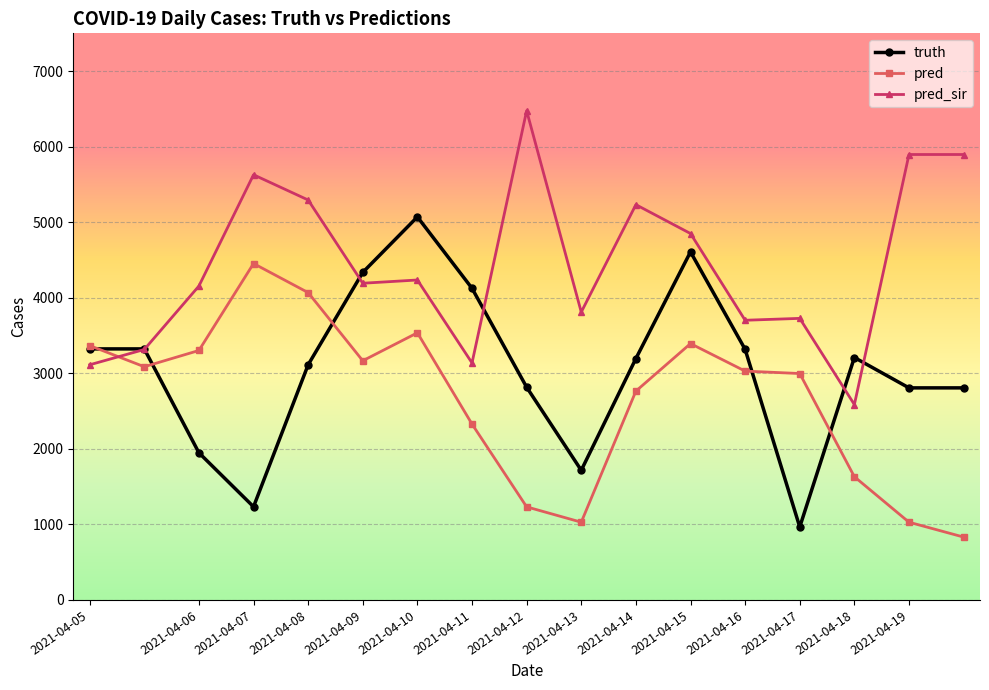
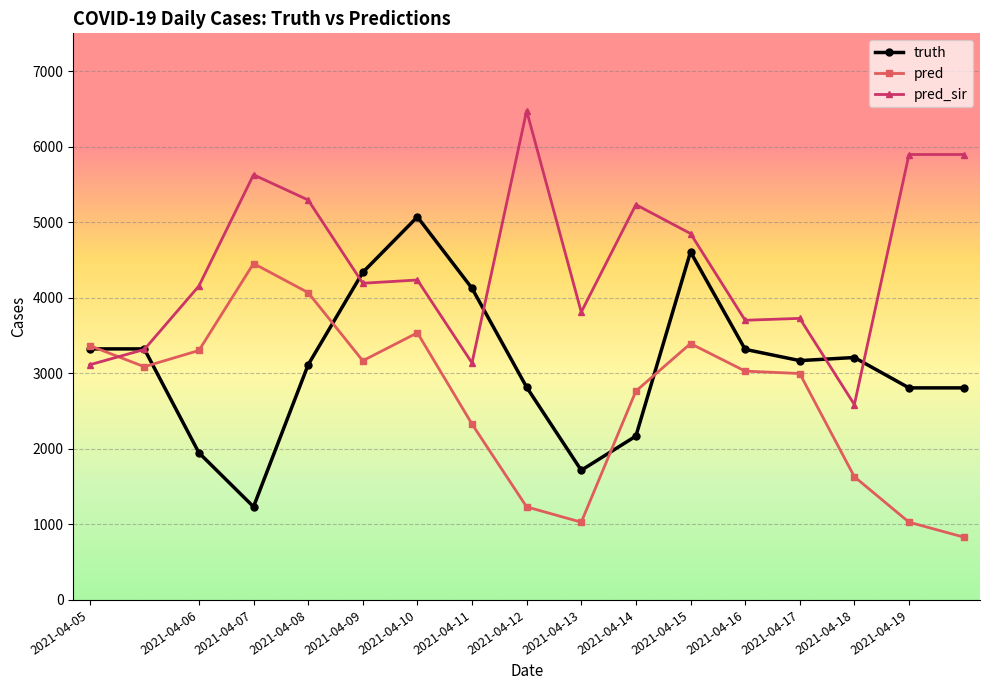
truth, 2021-04-14: 3200 -> 2200
truth, 2021-04-17: 1000 -> 3200
